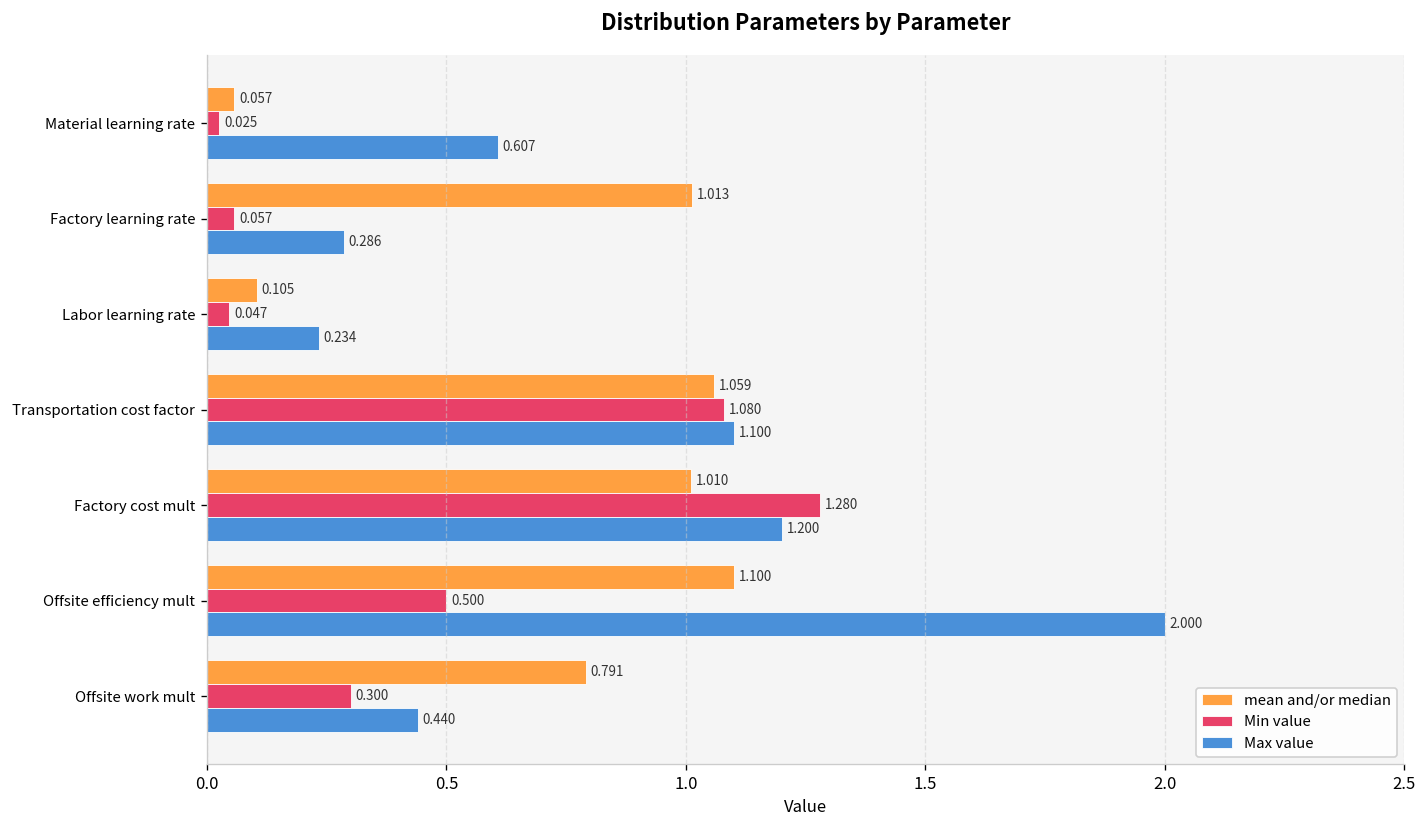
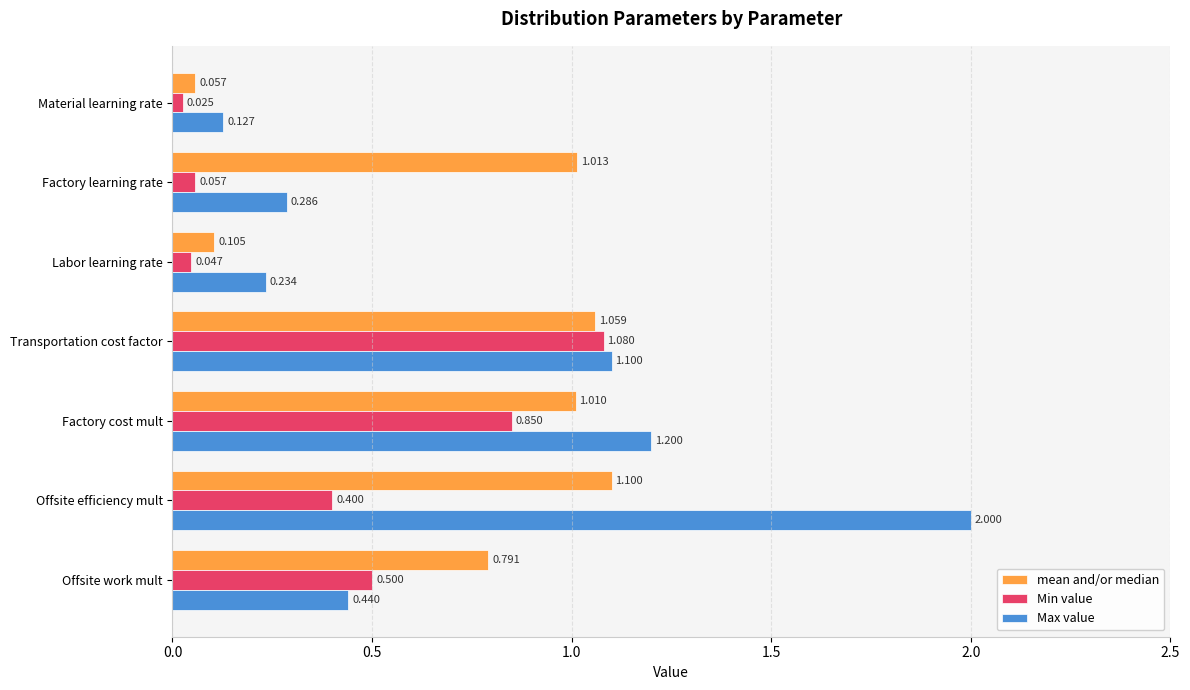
Max value, Material learning rate: 0.607 -> 0.127
Min value, Factory cost mult: 1.280 -> 0.850
Min value, Offsite efficiency mult: 0.500 -> 0.400
Min value, Offsite work mult: 0.300 -> 0.500
